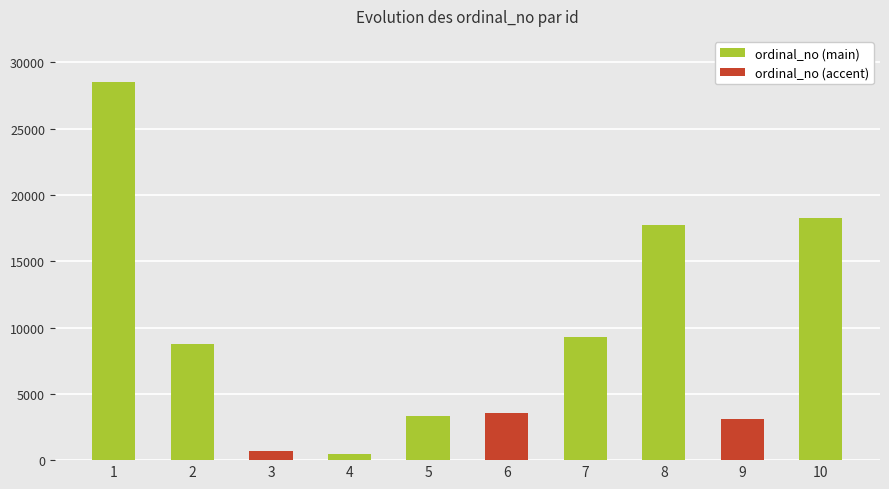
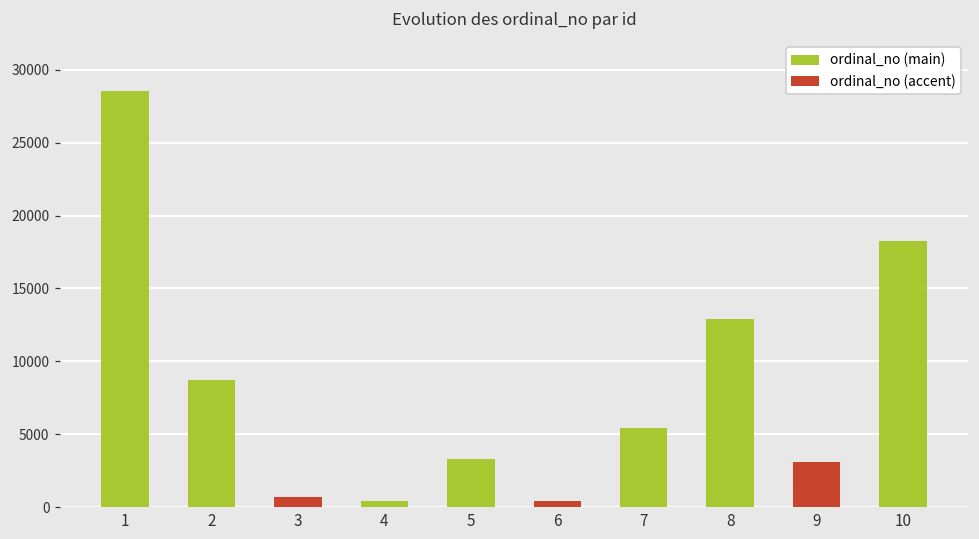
6: 3600 -> 400
7: 9300 -> 5400
8: 17700 -> 12900
